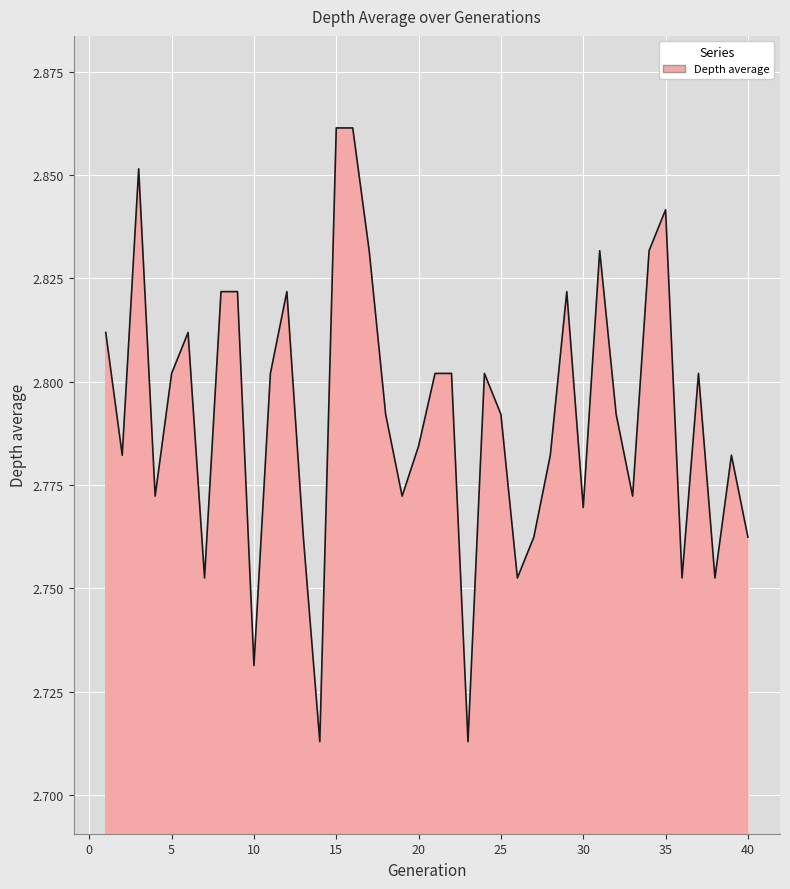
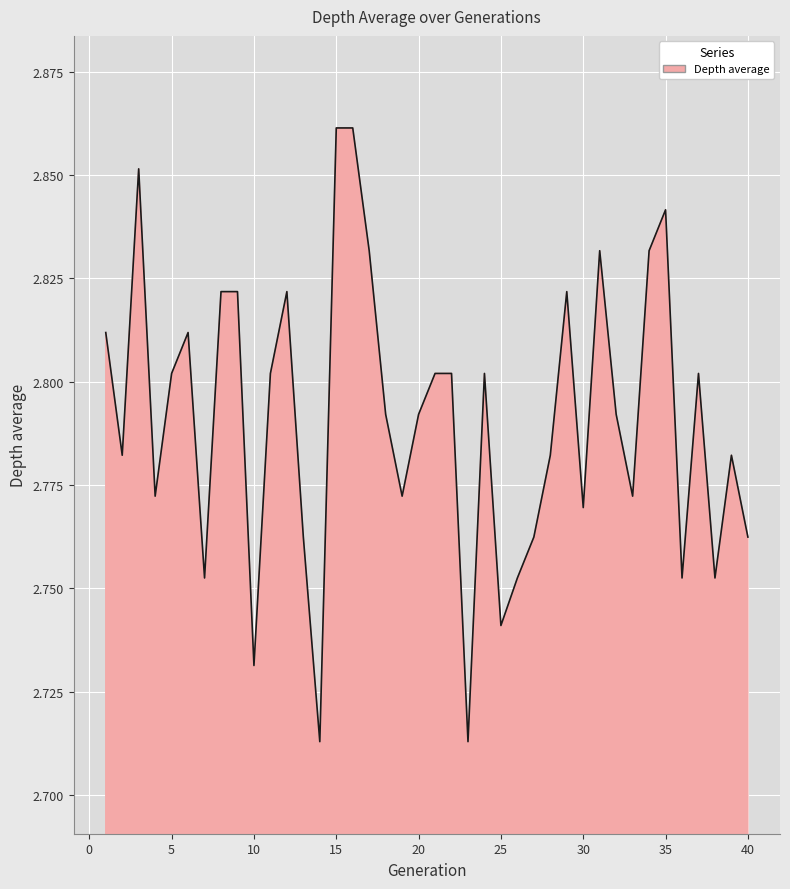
20: 2.784 -> 2.792
25: 2.792 -> 2.741
